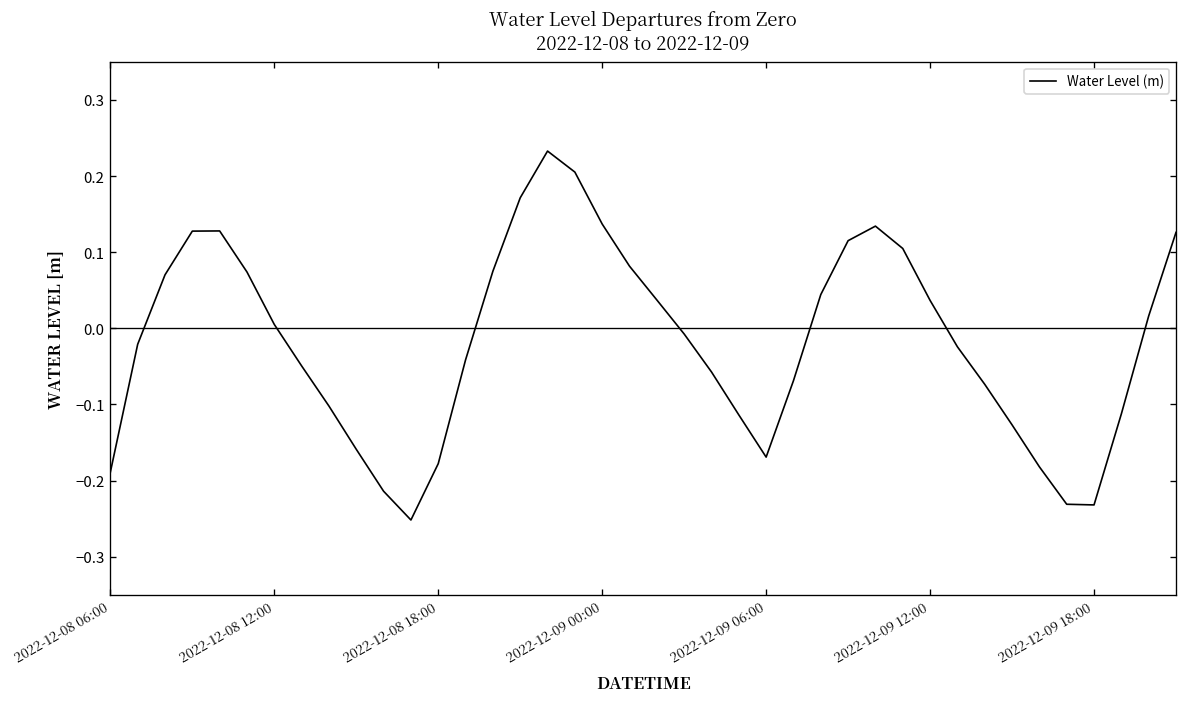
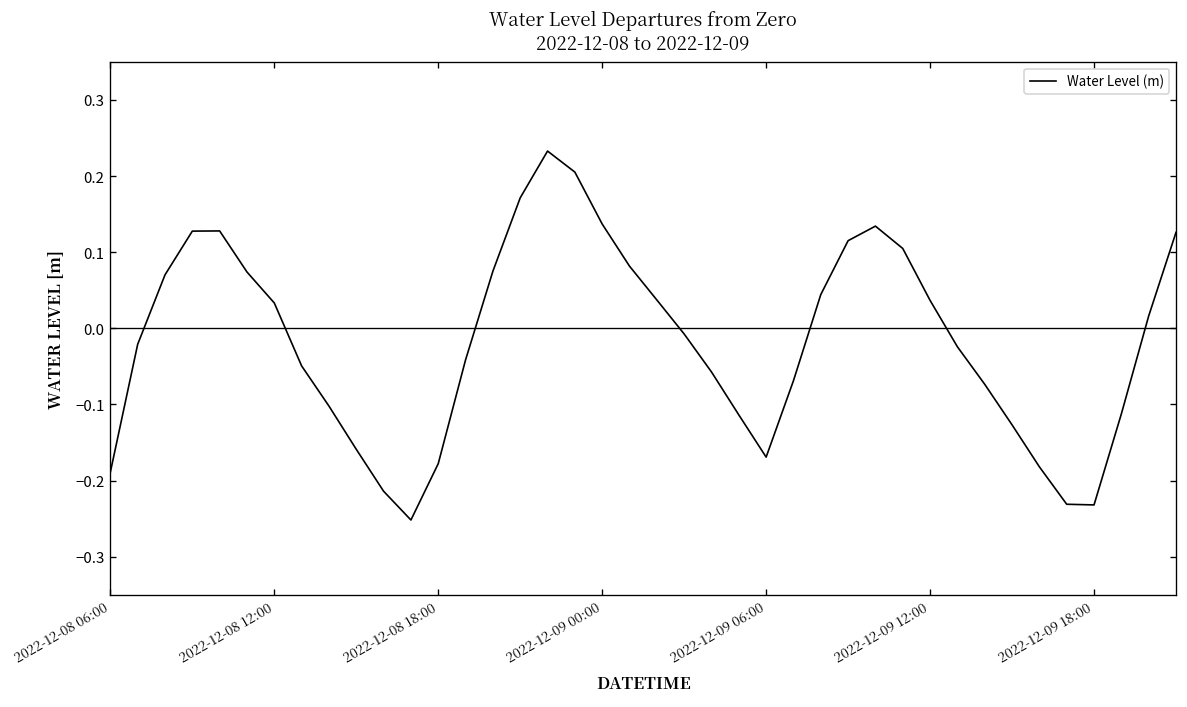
2022-12-08 12:00: 0.01 -> 0.03
